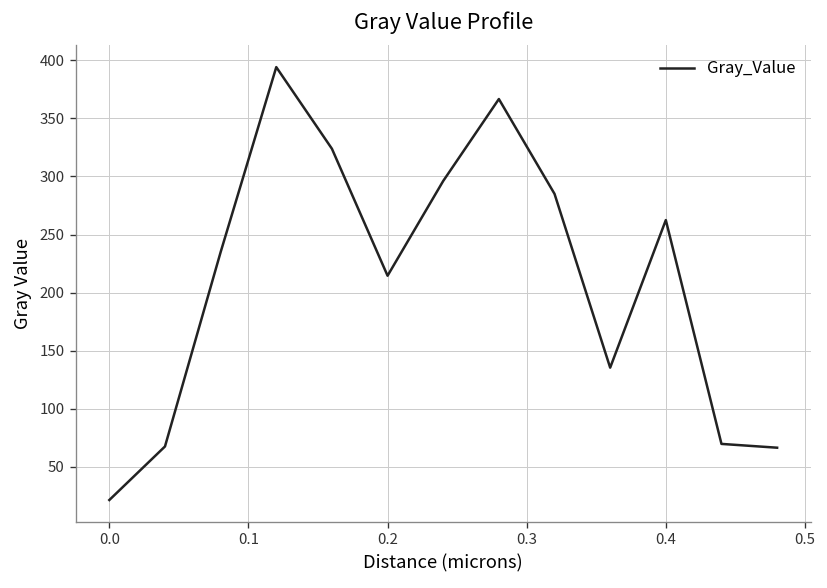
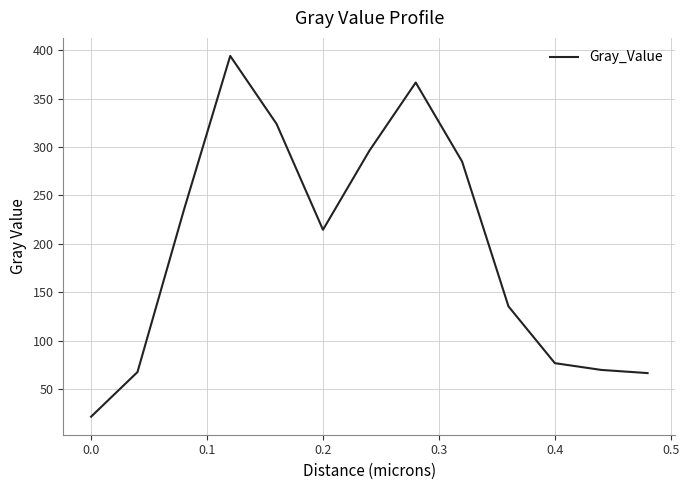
0.4: 260 -> 80
